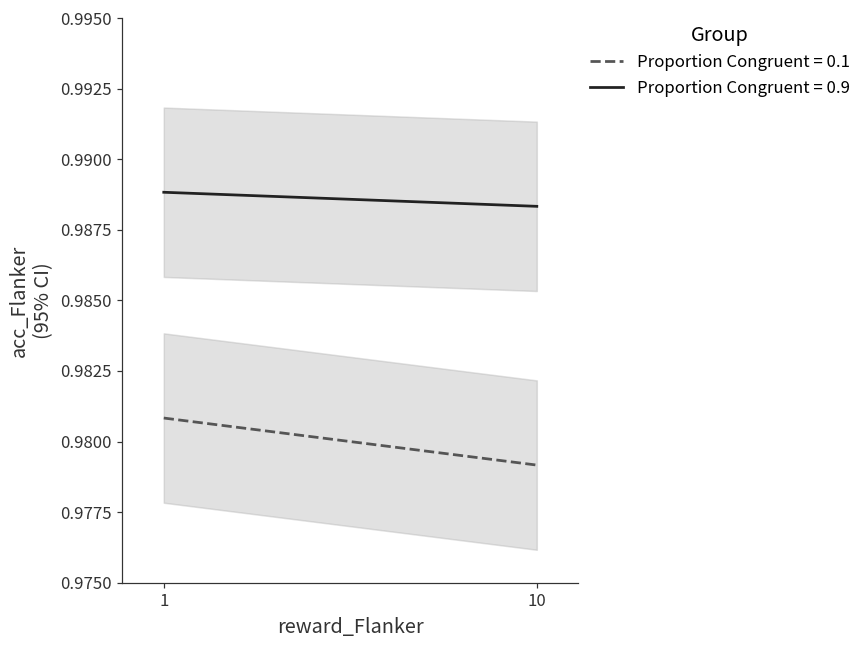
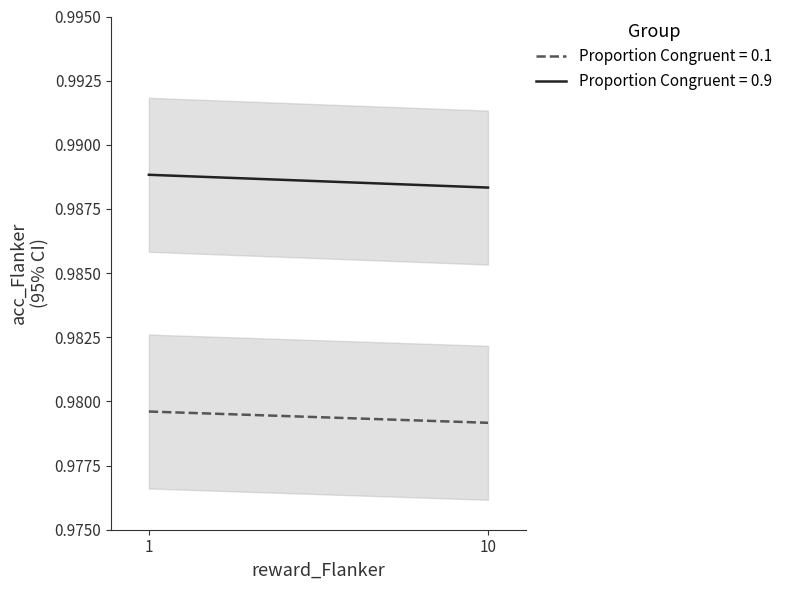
Proportion Congruent = 0.1, 1: 0.9808 -> 0.9796
